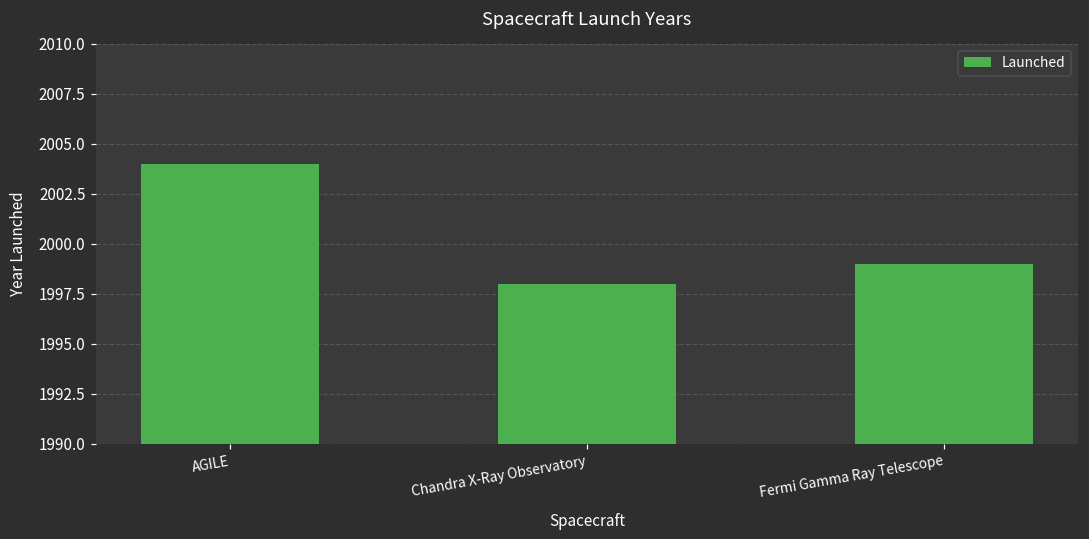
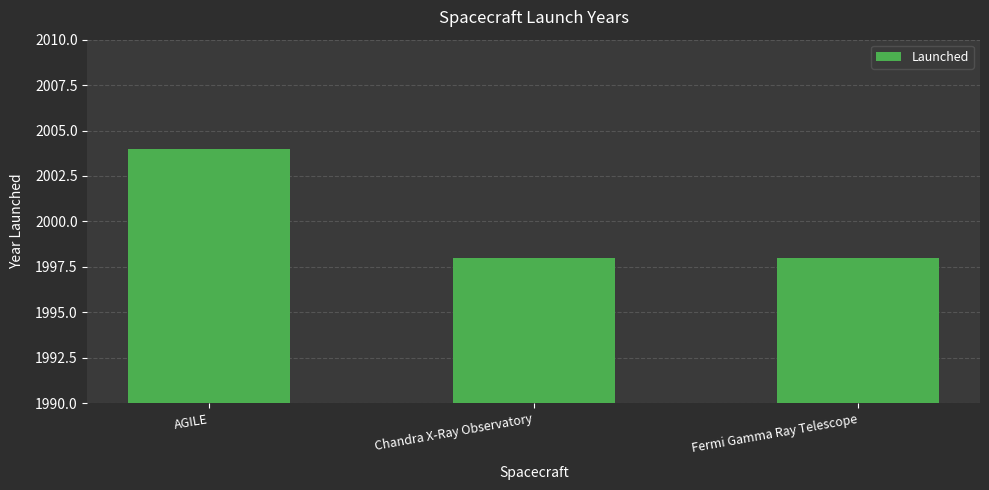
Fermi Gamma Ray Telescope: 1999 -> 1998
